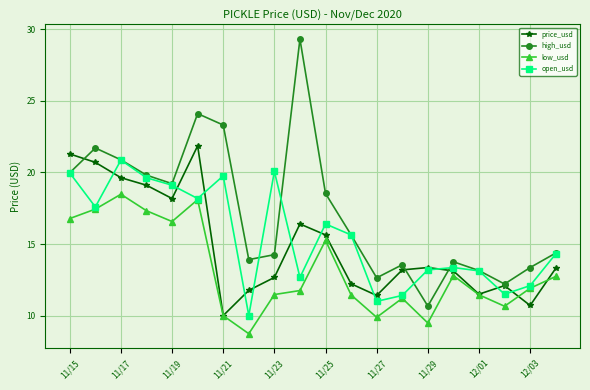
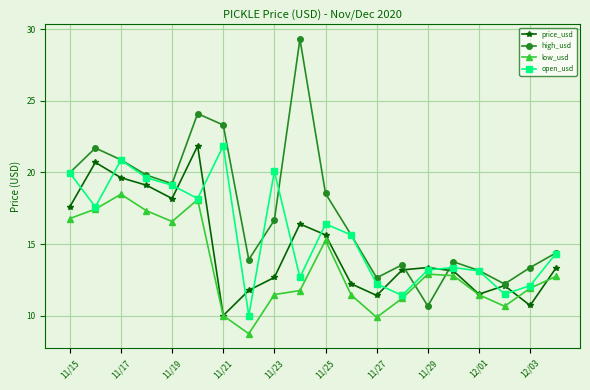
price_usd, 11/15: 21.3 -> 17.6
open_usd, 11/21: 19.8 -> 21.9
high_usd, 11/23: 14.3 -> 16.7
open_usd, 11/27: 11.0 -> 12.2
low_usd, 11/29: 9.5 -> 12.9
